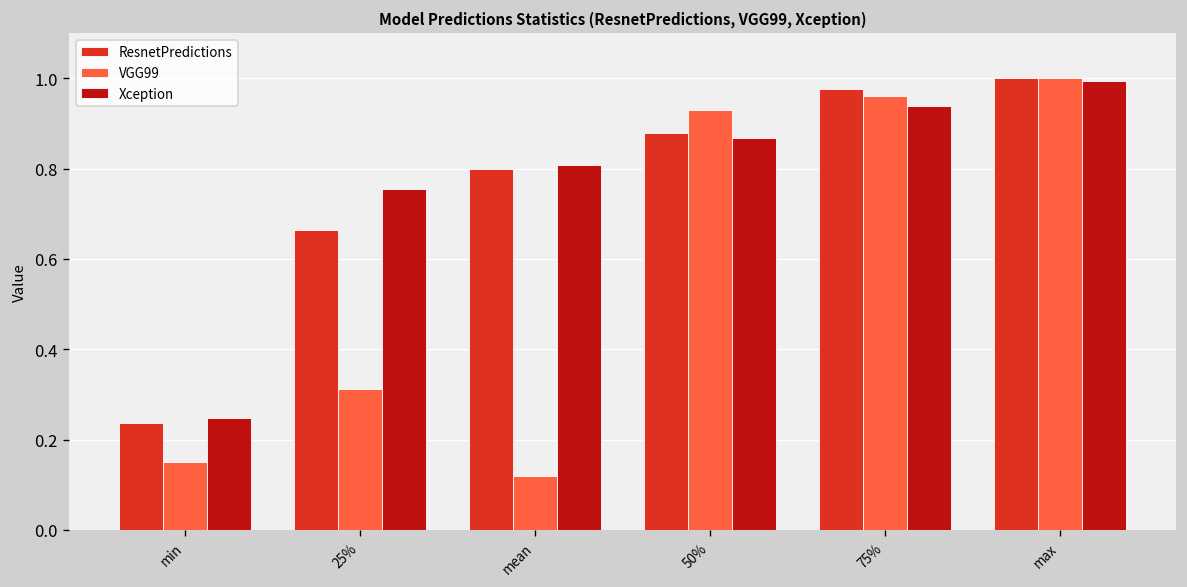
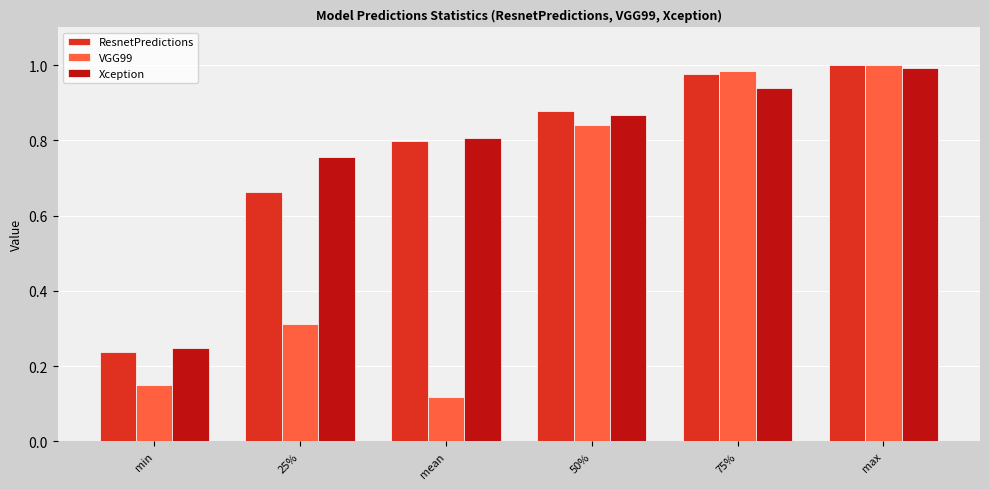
VGG99, 50%: 0.93 -> 0.84
VGG99, 75%: 0.96 -> 0.99
